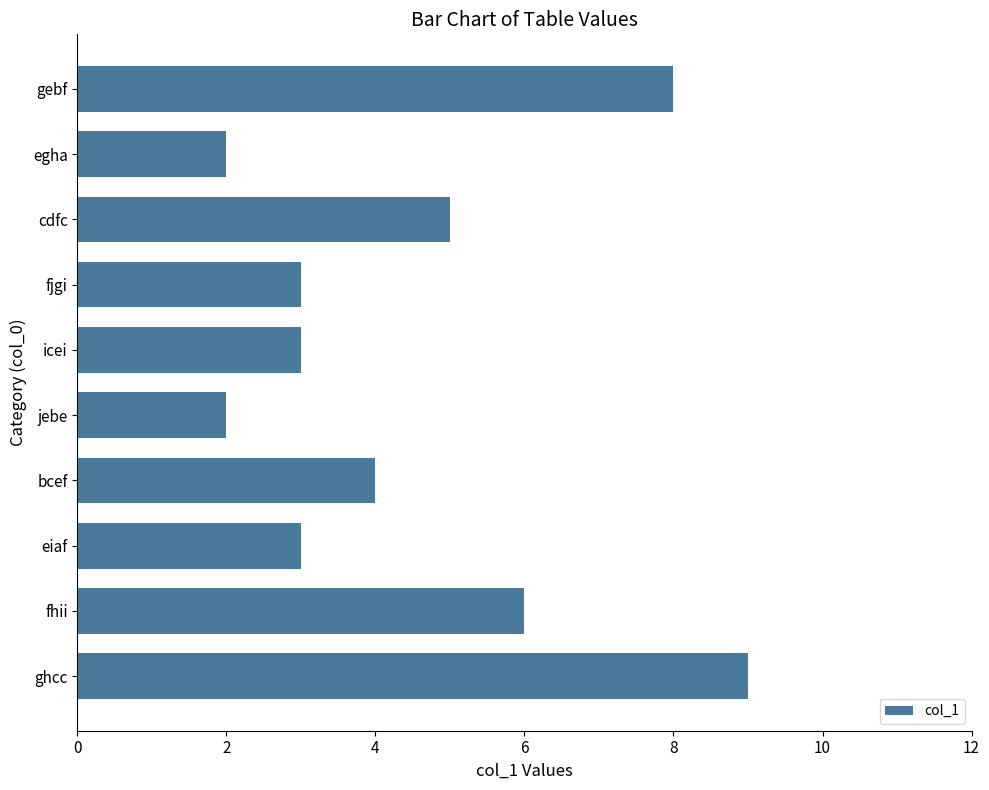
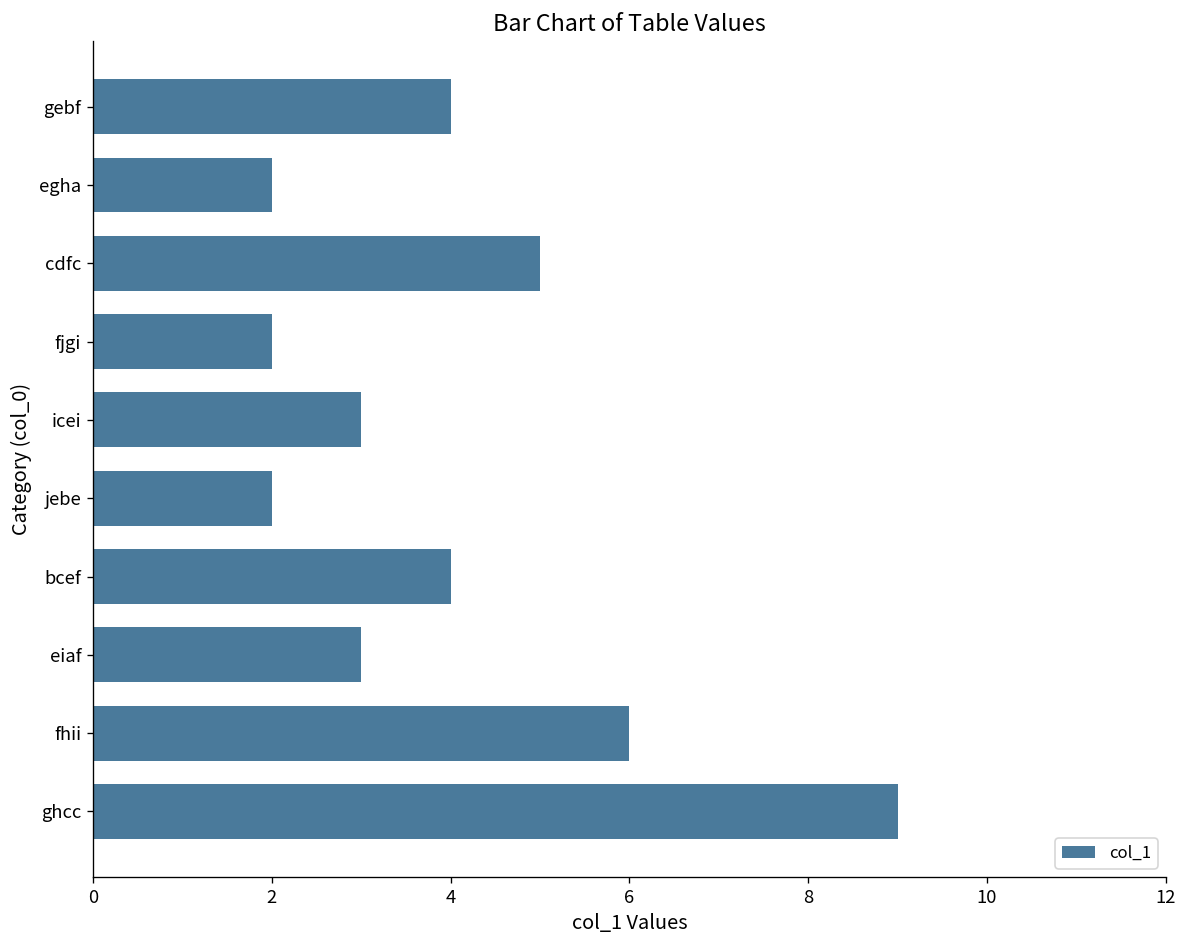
gebf: 8 -> 4
fjgi: 3 -> 2
